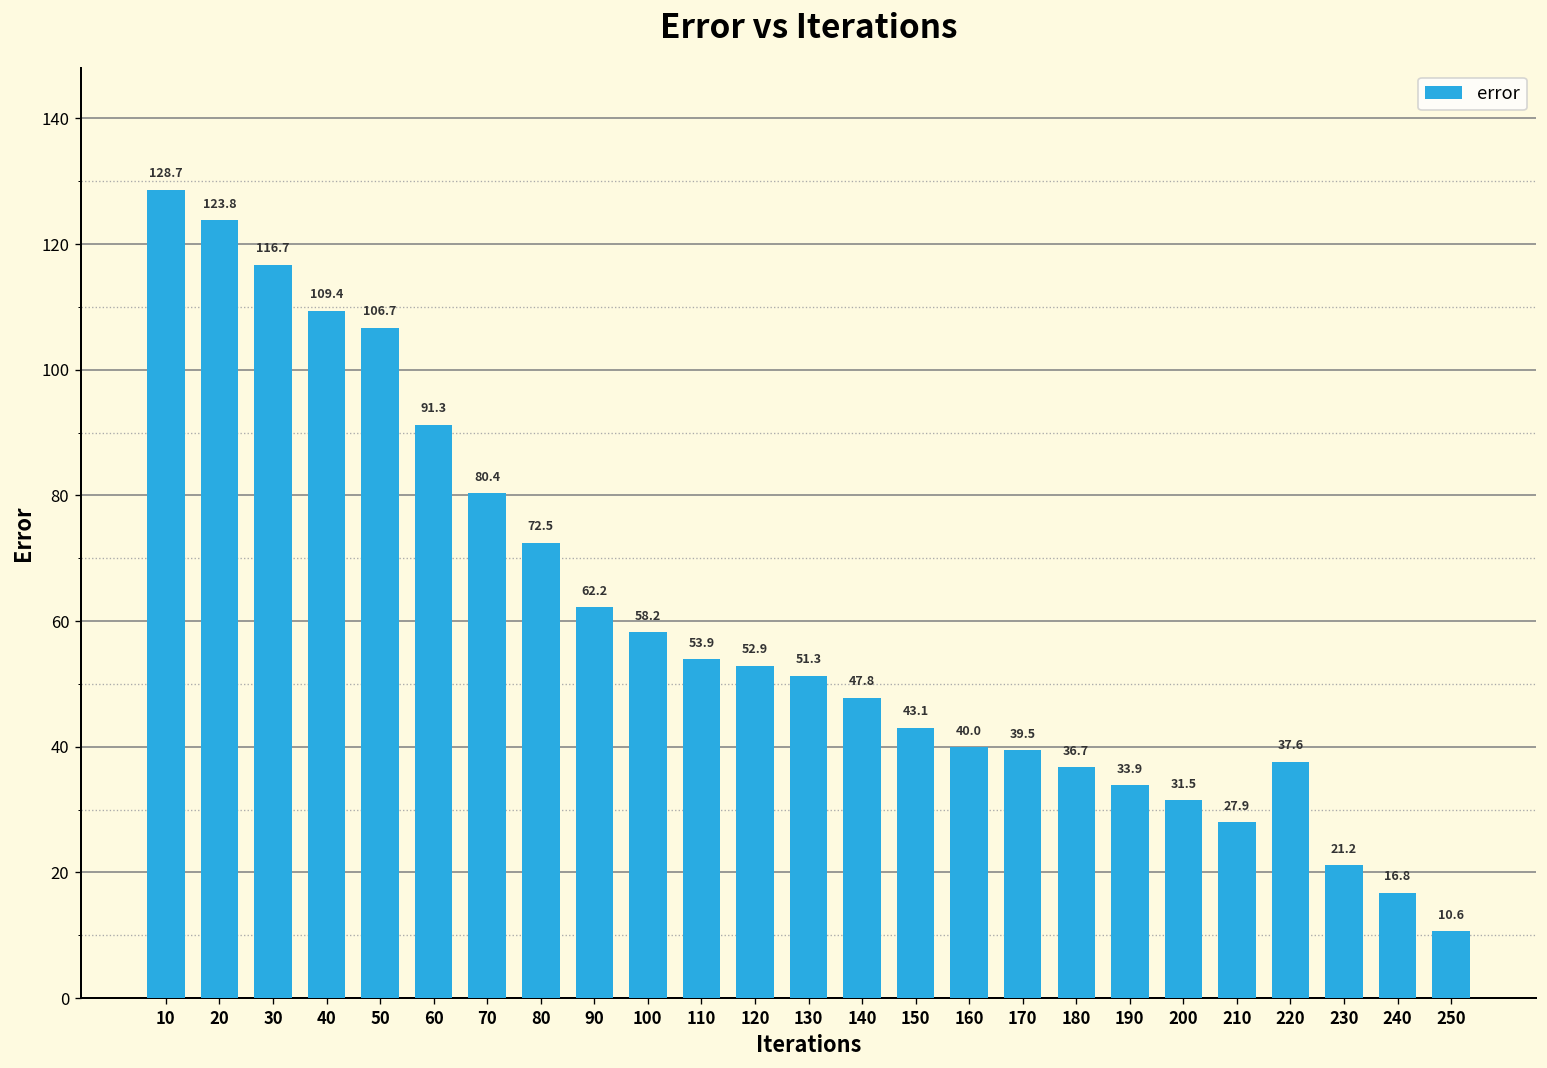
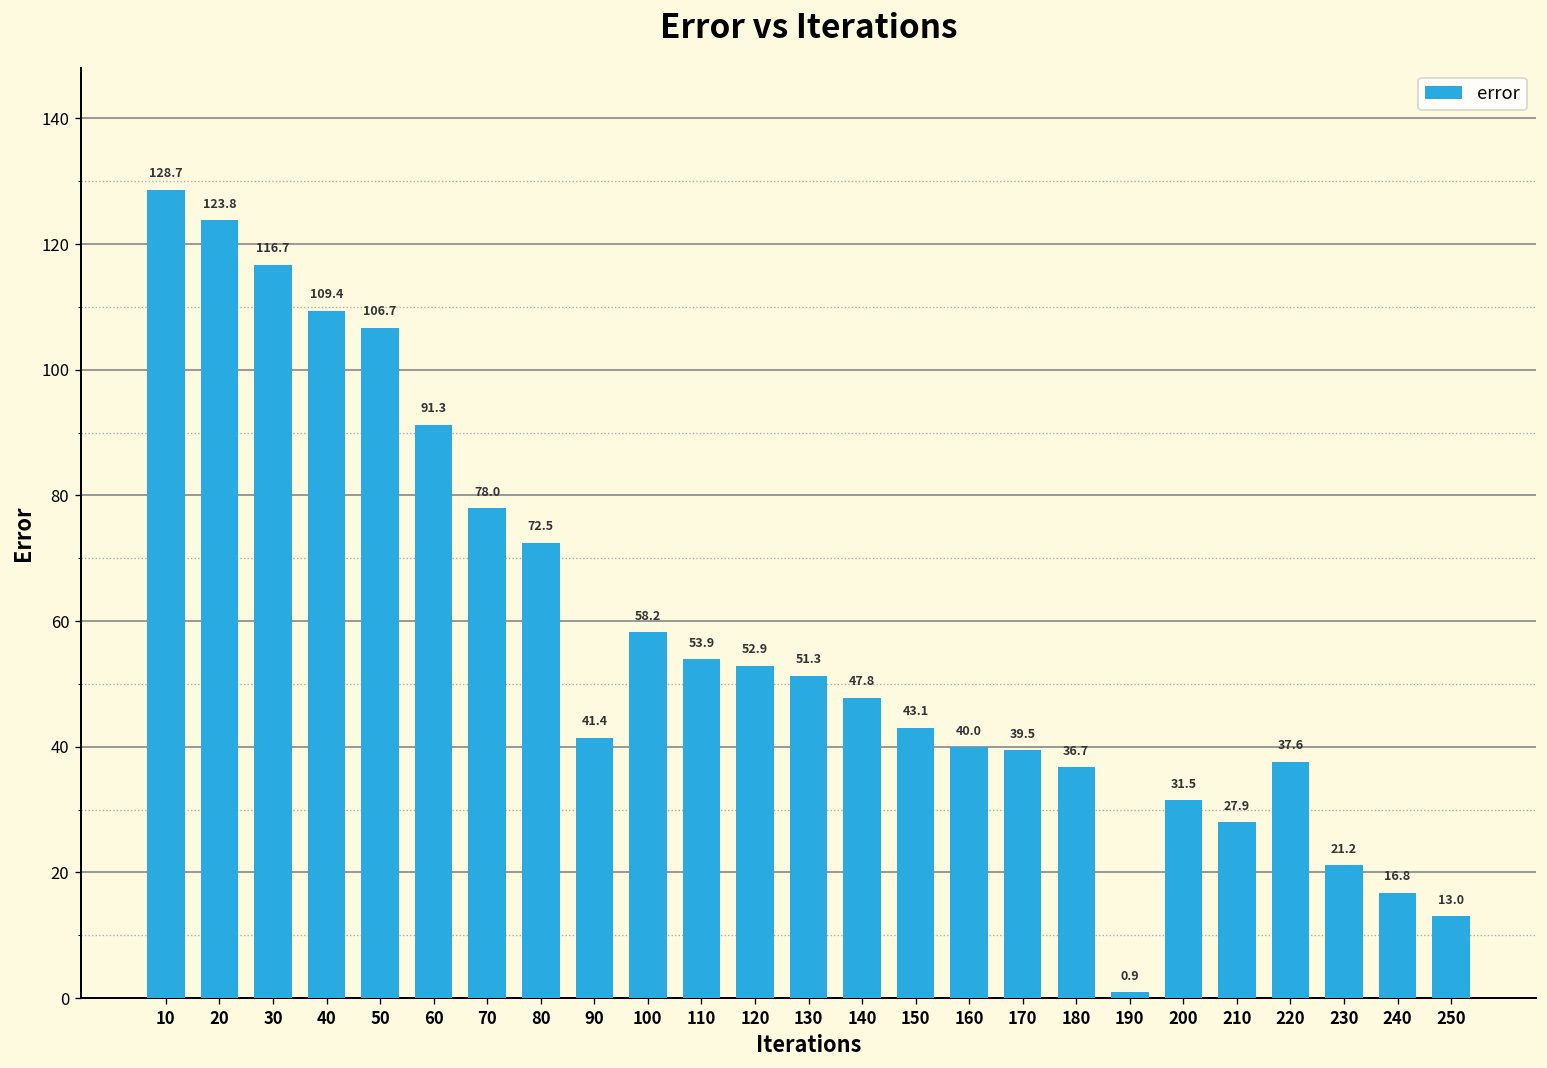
70: 80.4 -> 78.0
90: 62.2 -> 41.4
190: 33.9 -> 0.9
250: 10.6 -> 13.0
